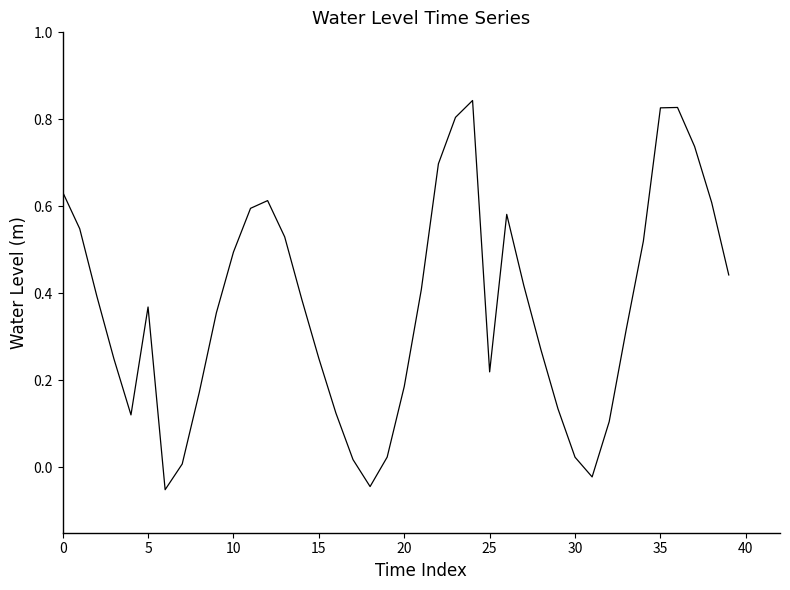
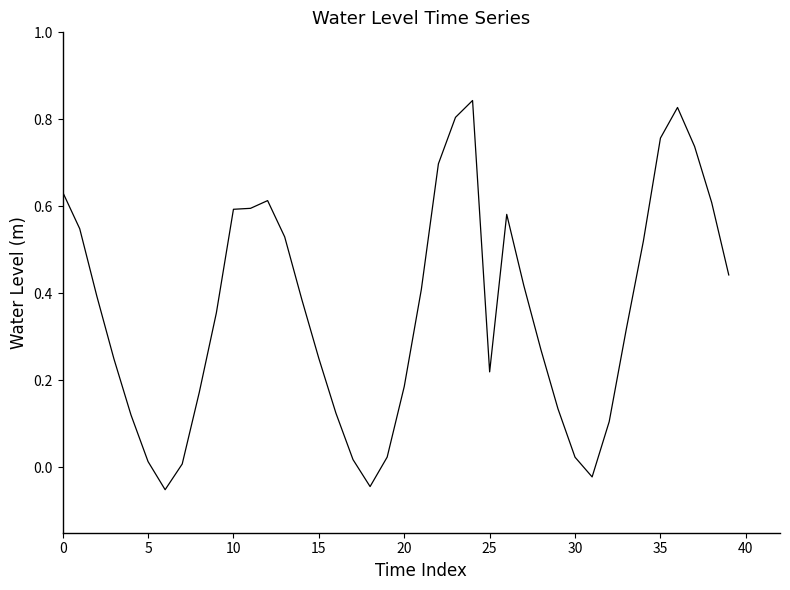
5: 0.37 -> 0.01
10: 0.49 -> 0.59
35: 0.83 -> 0.76
